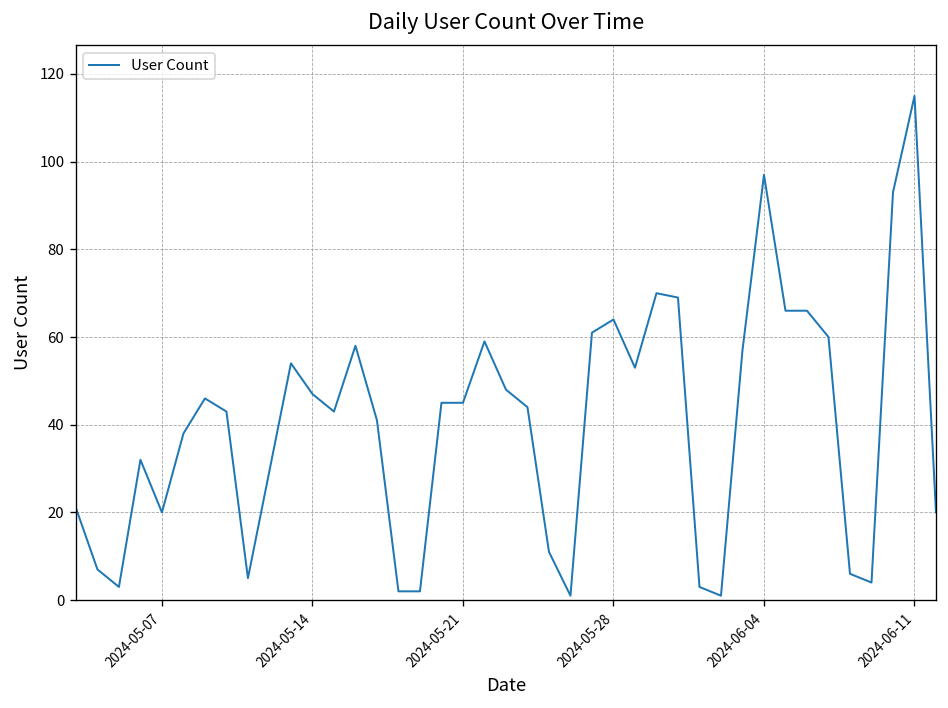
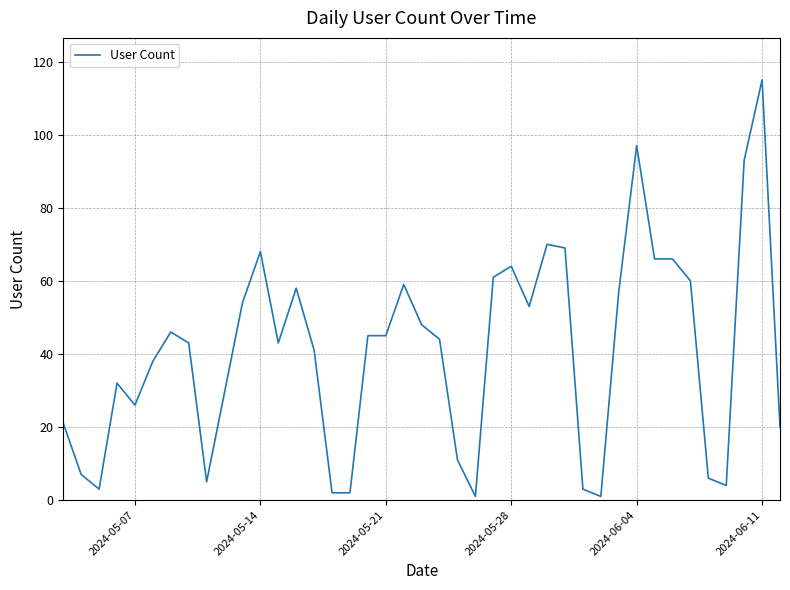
2024-05-07: 20 -> 26
2024-05-14: 47 -> 68
